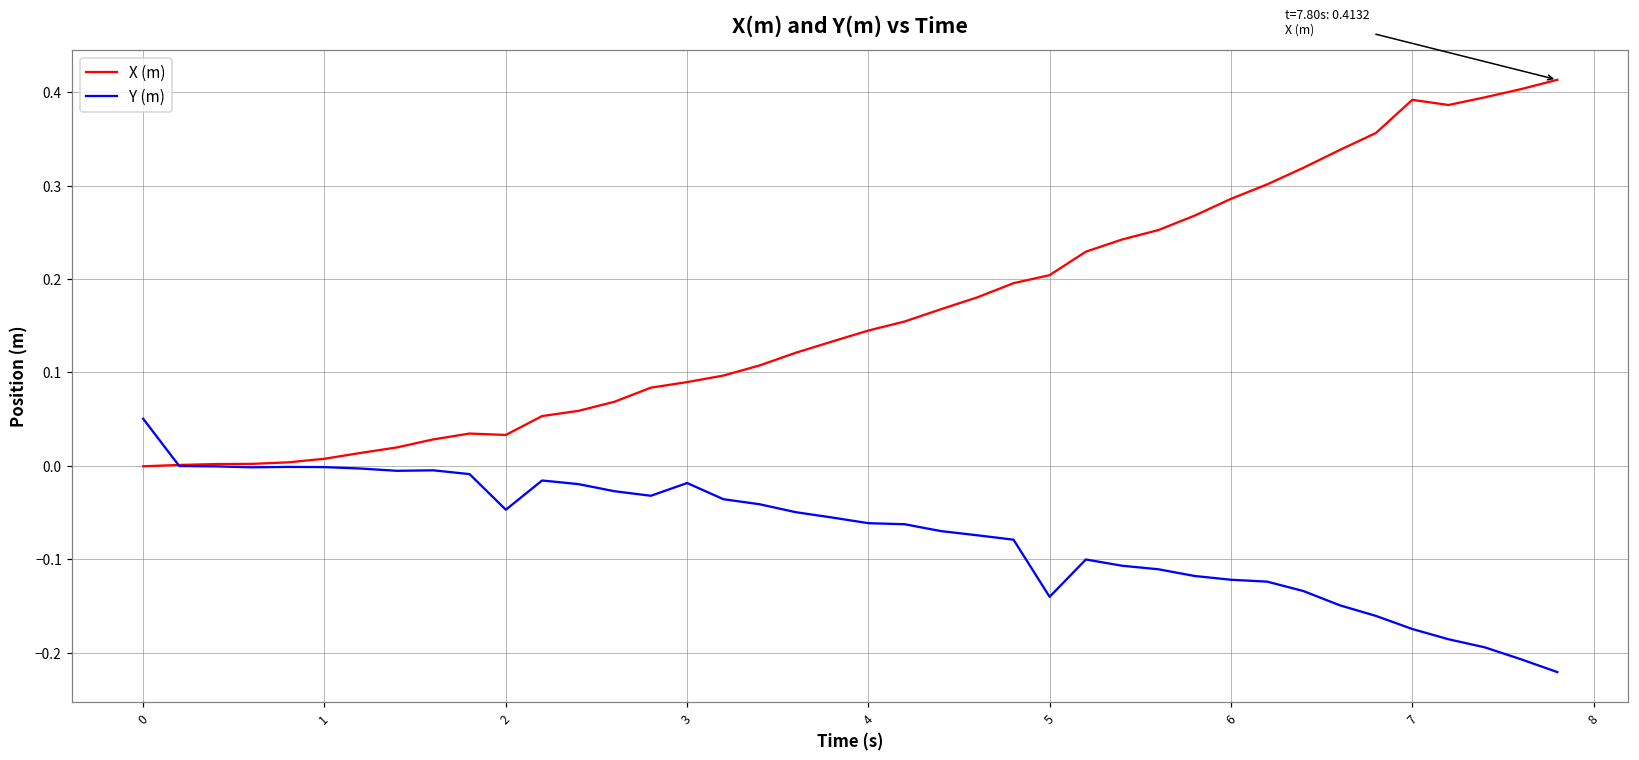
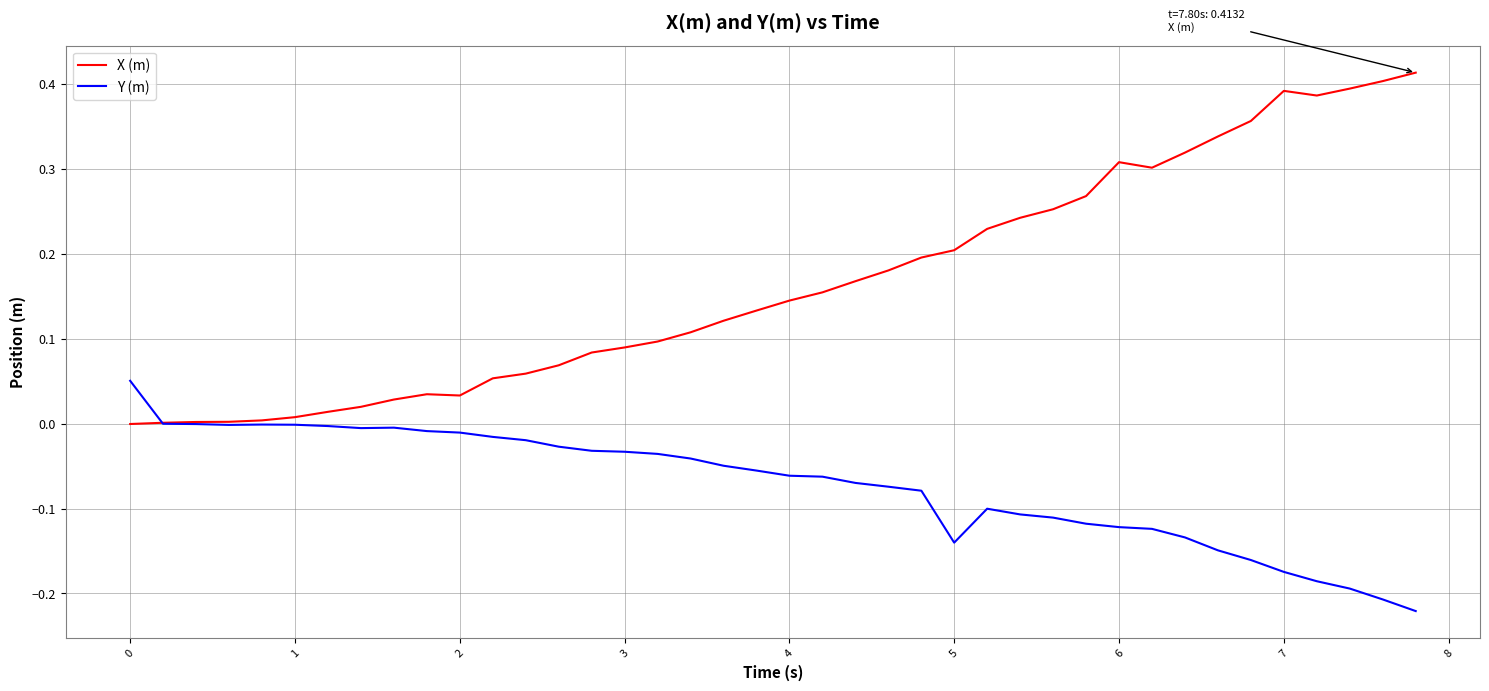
Y (m), 2: -0.05 -> -0.01
Y (m), 3: -0.02 -> -0.03
X (m), 6: 0.29 -> 0.31
